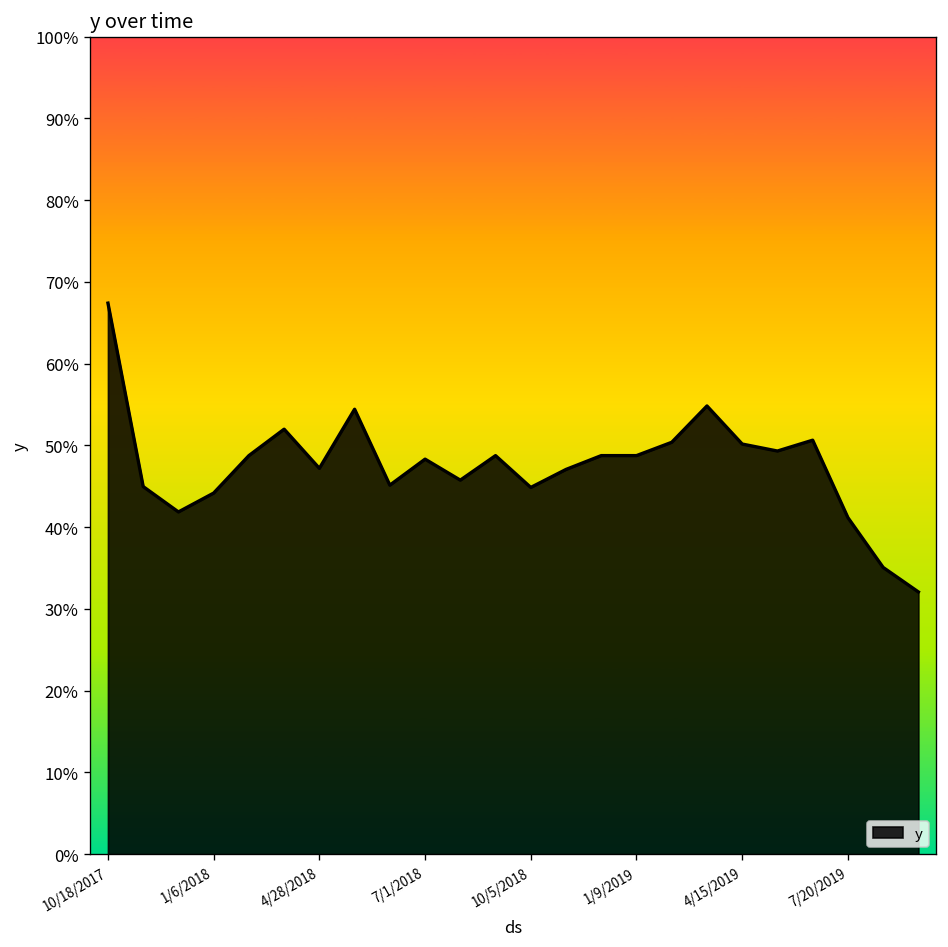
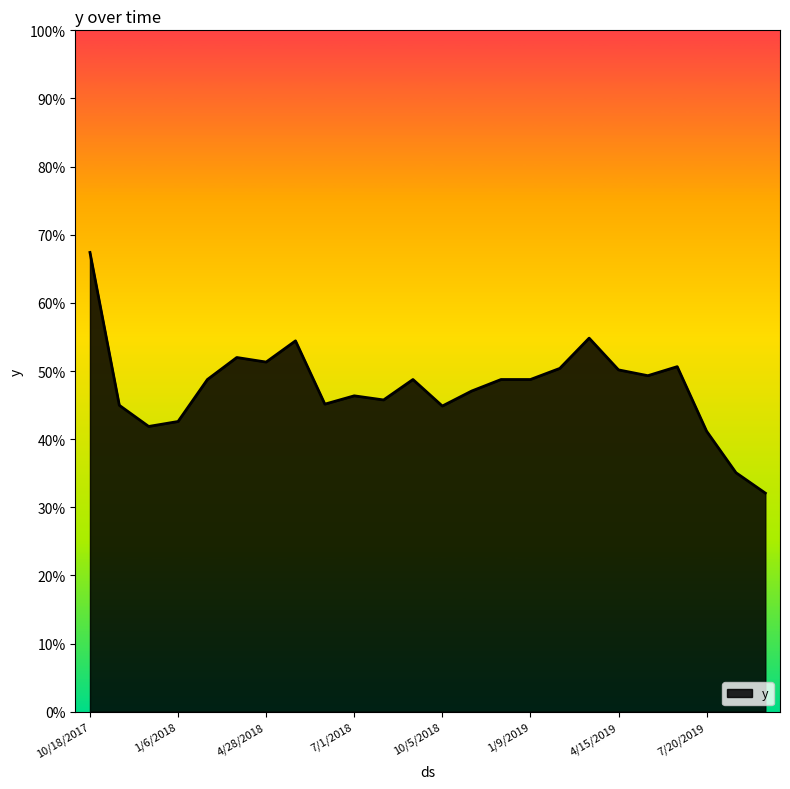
1/6/2018: 44% -> 43%
4/28/2018: 47% -> 51%
7/1/2018: 48% -> 46%
